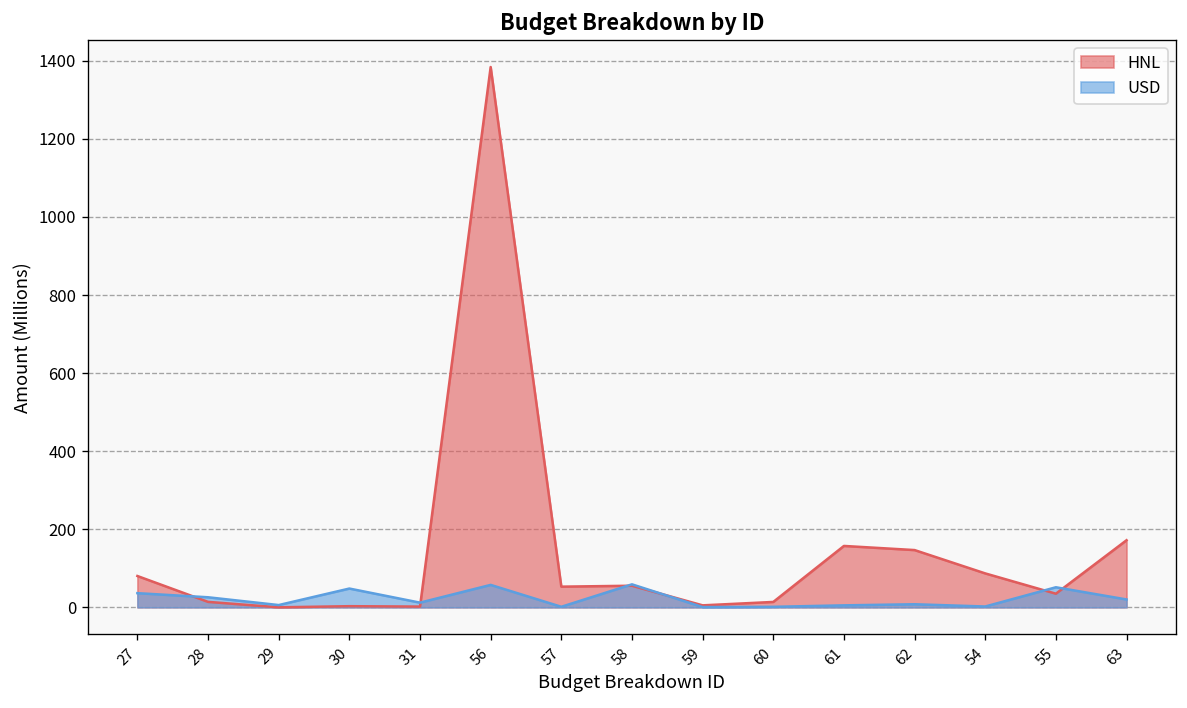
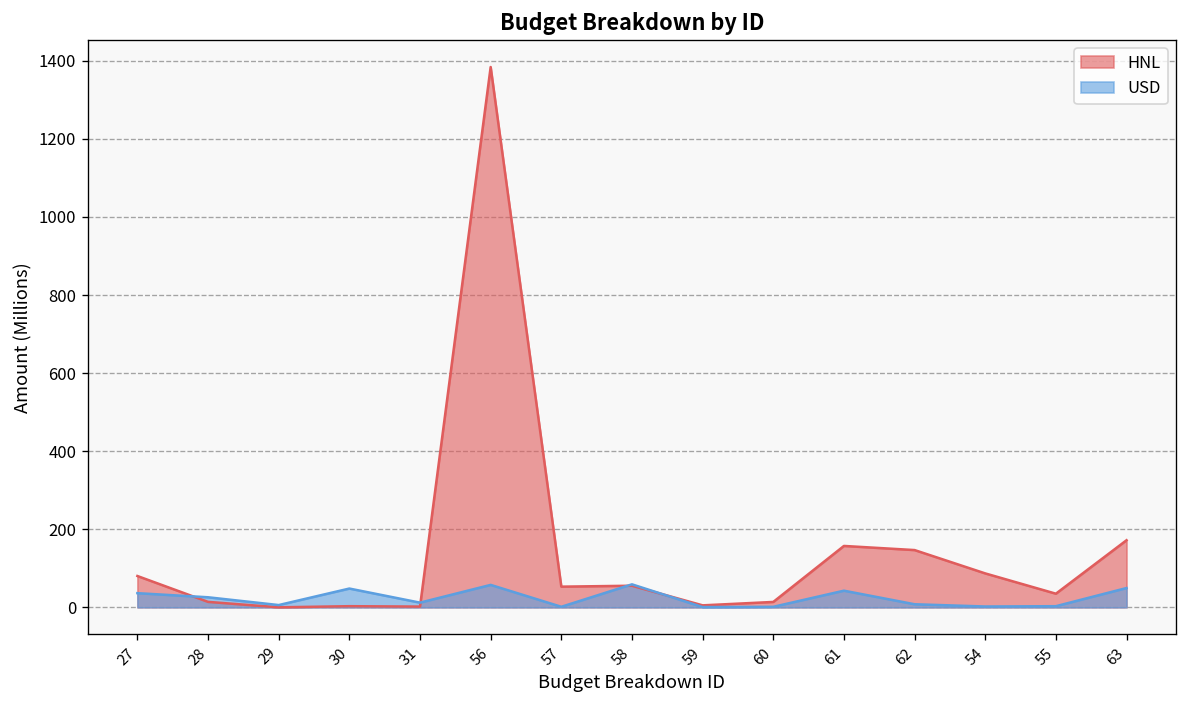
USD, 61: 10 -> 40
USD, 55: 50 -> 0
USD, 63: 20 -> 50
